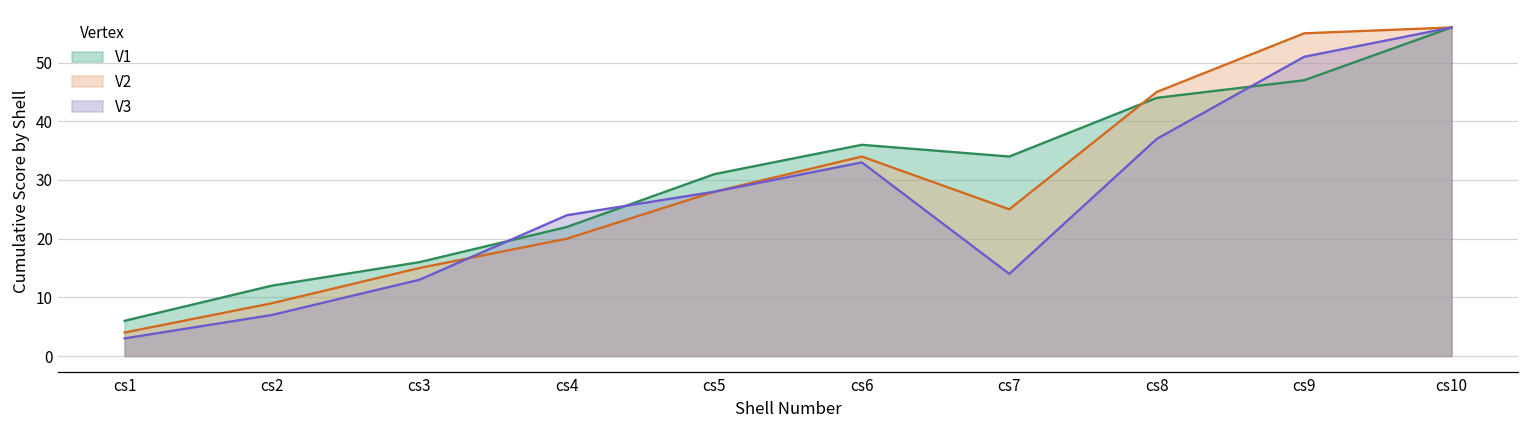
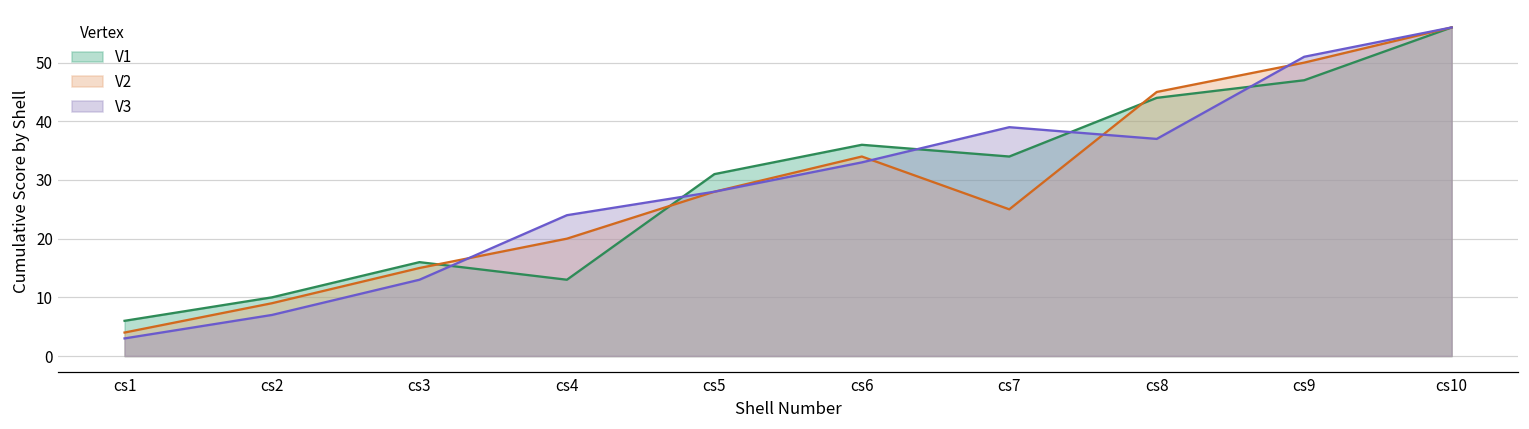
V1, cs2: 12 -> 10
V1, cs4: 22 -> 13
V3, cs7: 14 -> 39
V2, cs9: 55 -> 50
